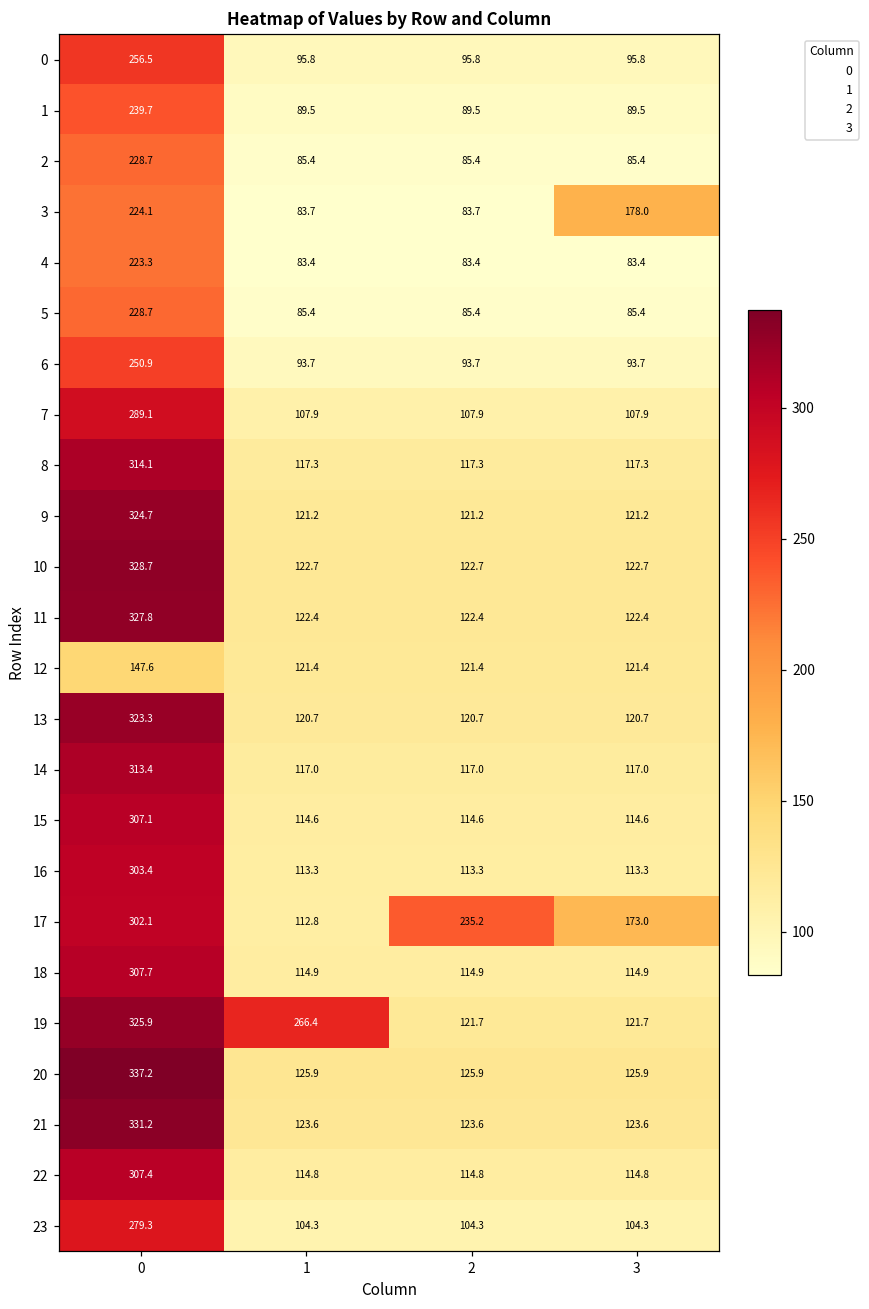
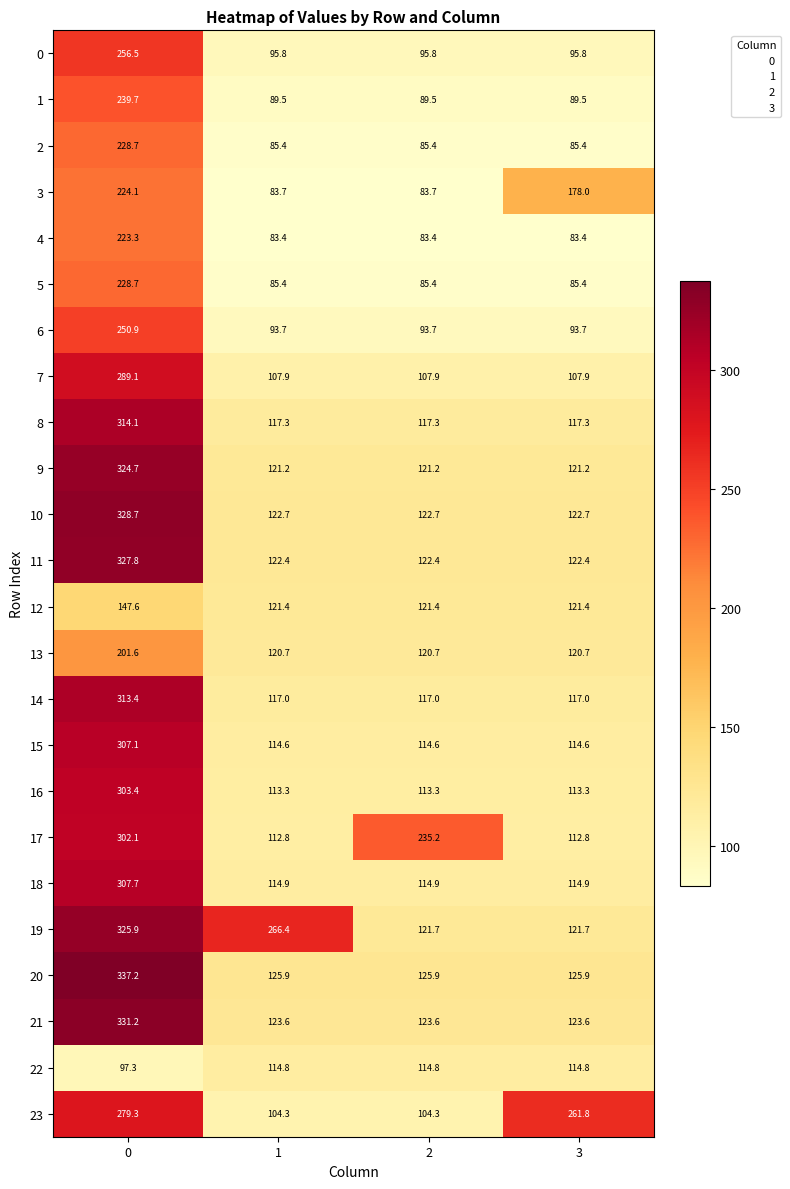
13, 0: 323.3 -> 201.6
17, 3: 173.0 -> 112.8
22, 0: 307.4 -> 97.3
23, 3: 104.3 -> 261.8
